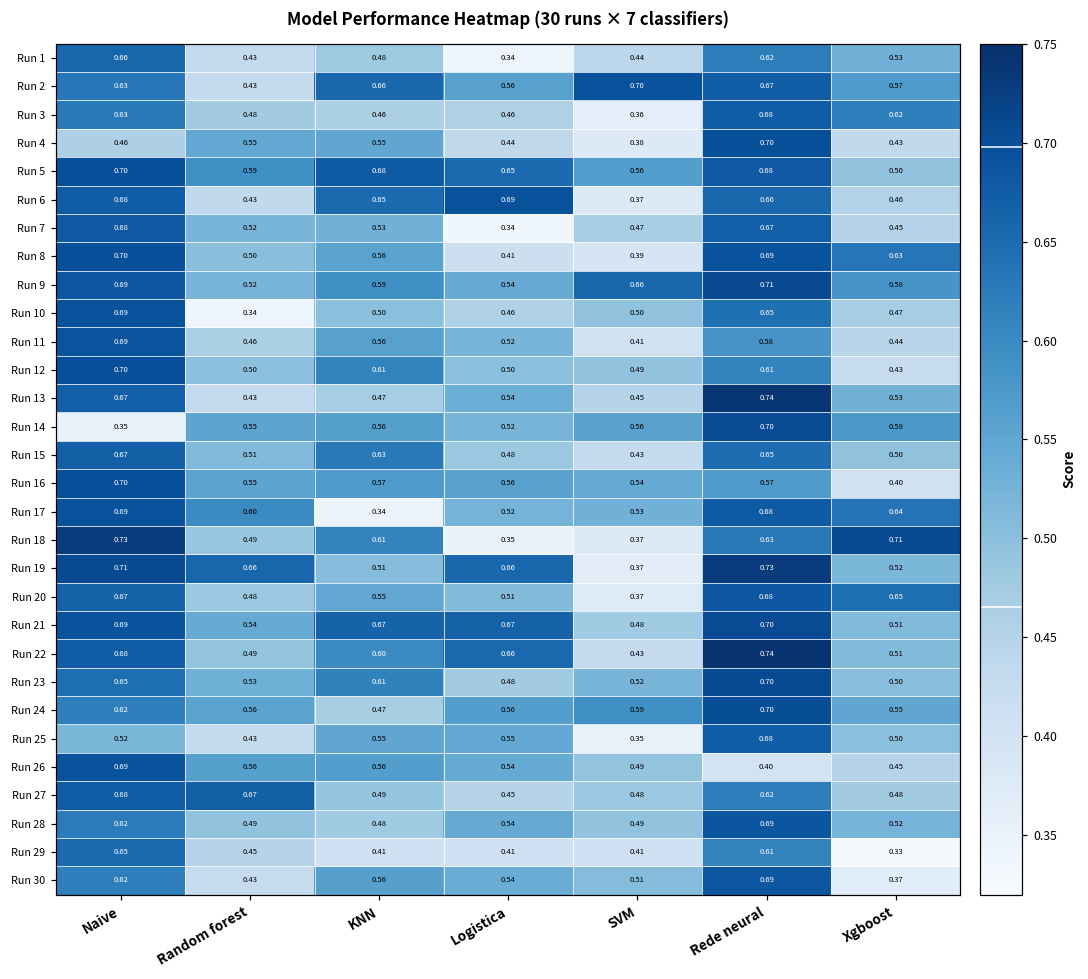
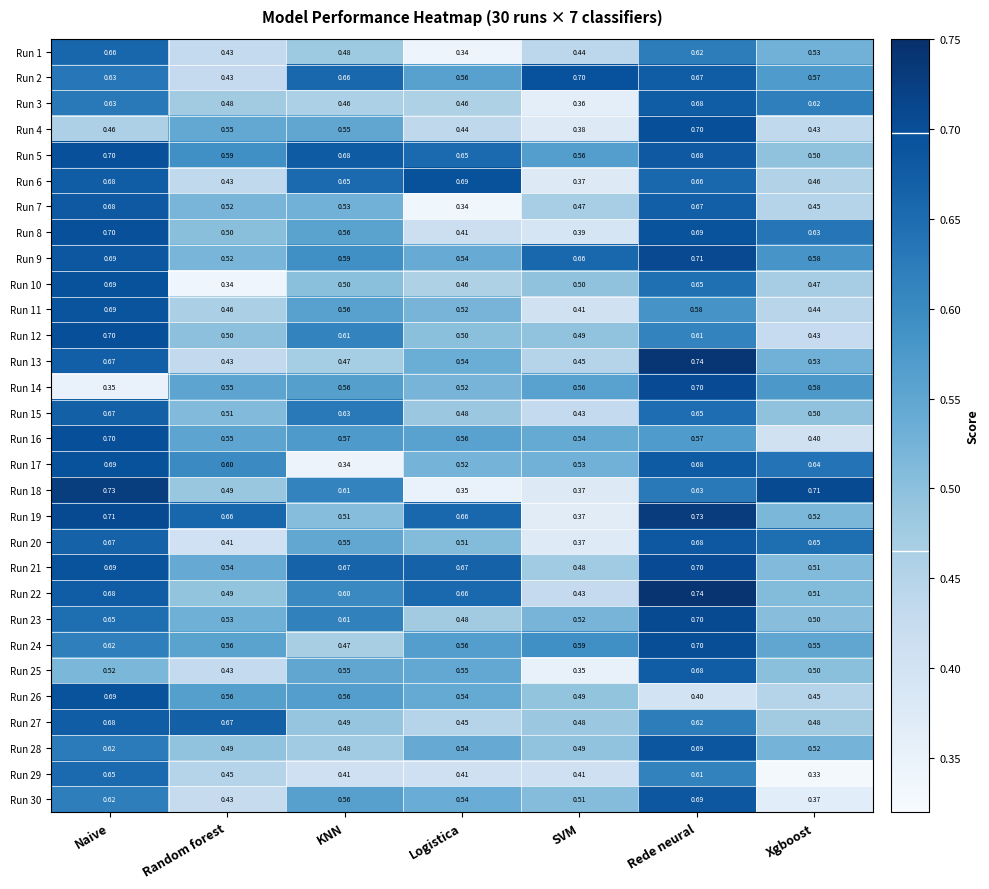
Run 20, Random forest: 0.48 -> 0.41
